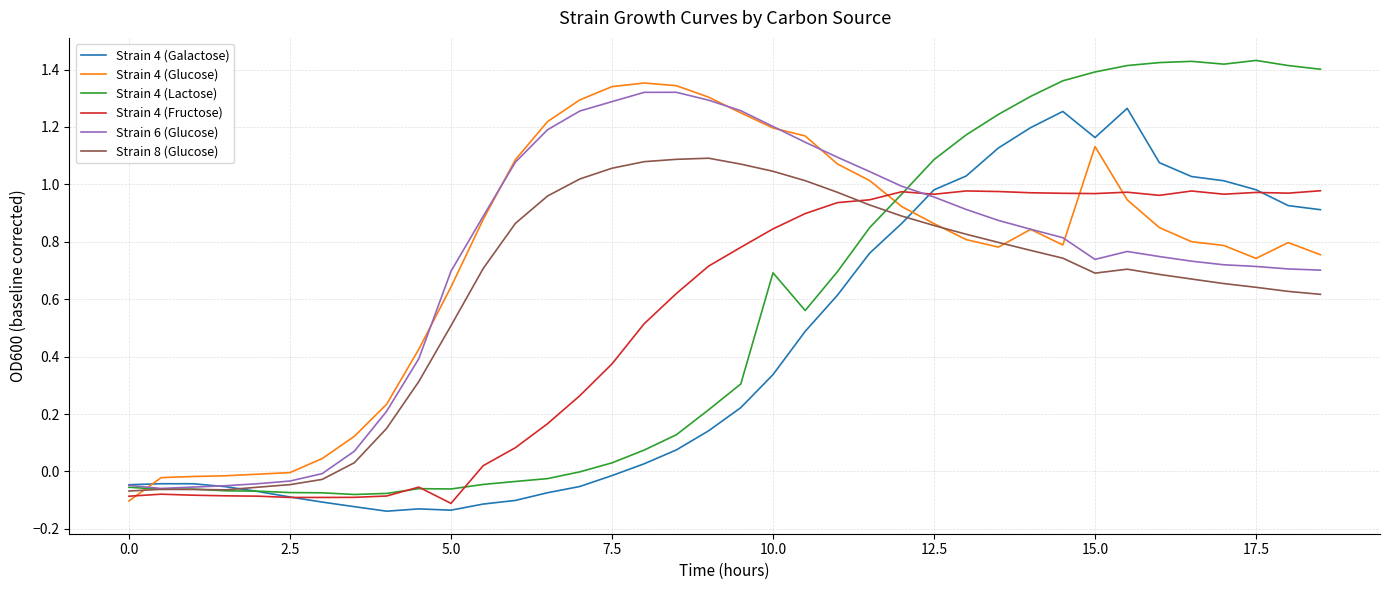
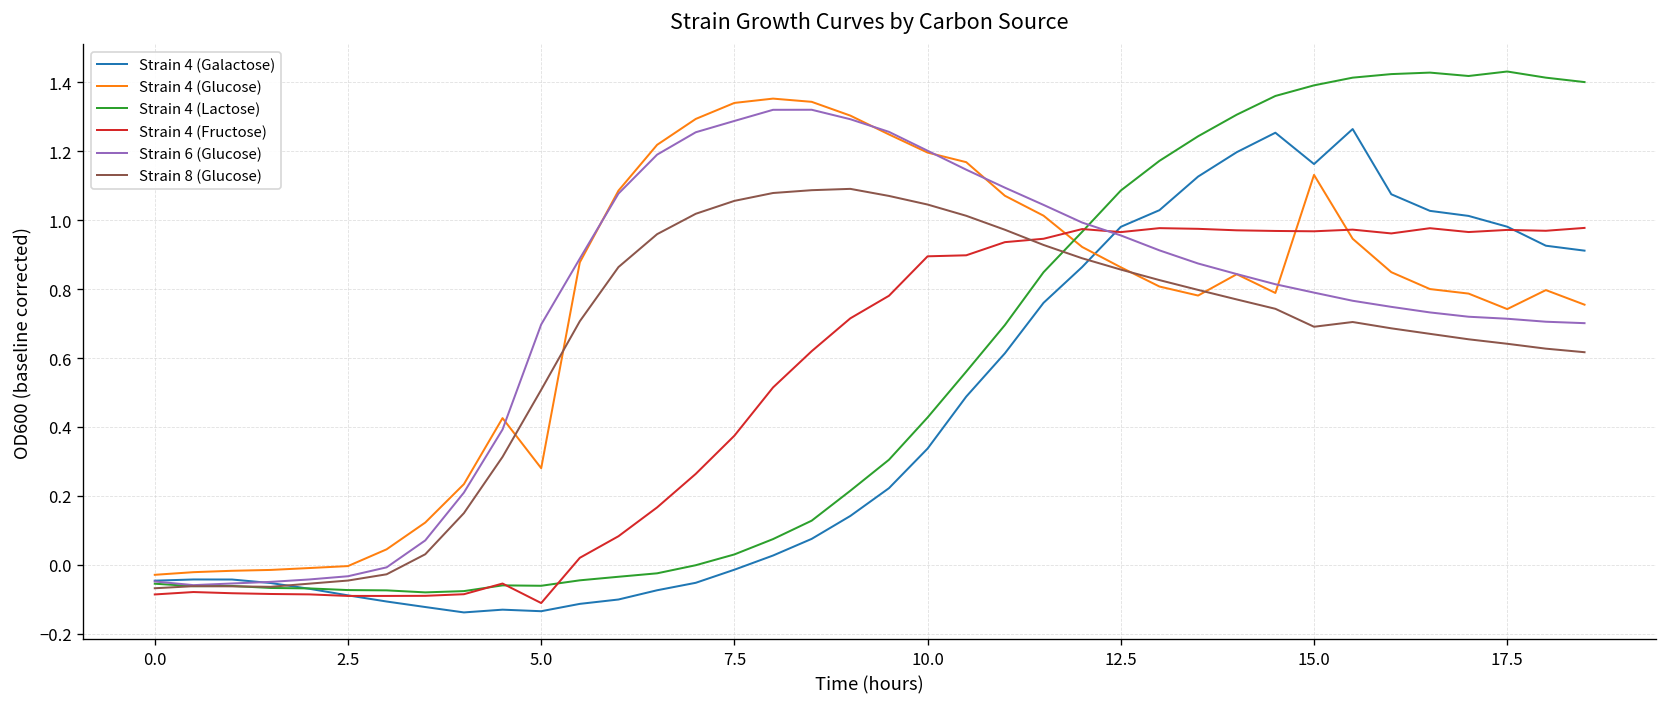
Strain 4 (Glucose), 0.0: -0.10 -> -0.03
Strain 4 (Glucose), 5.0: 0.64 -> 0.28
Strain 4 (Lactose), 10.0: 0.69 -> 0.43
Strain 4 (Fructose), 10.0: 0.84 -> 0.90
Strain 6 (Glucose), 15.0: 0.74 -> 0.79
